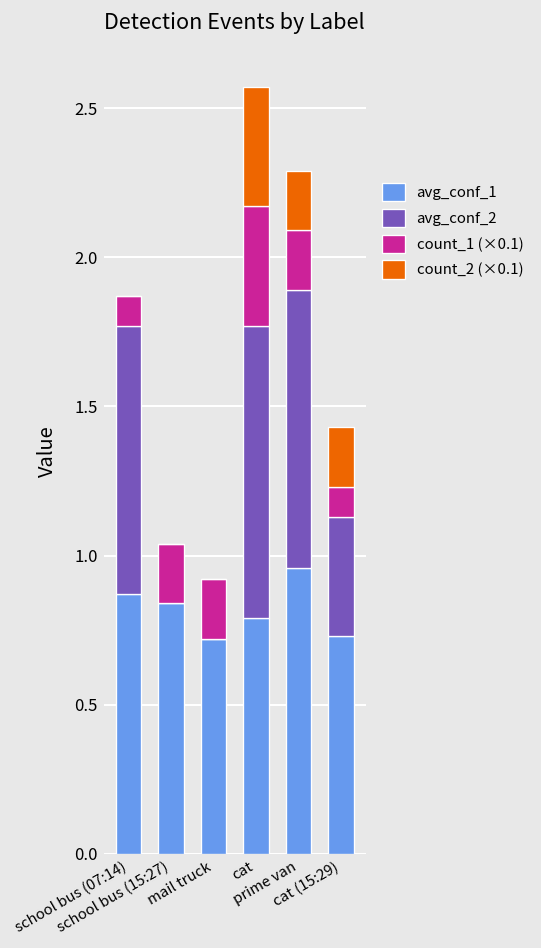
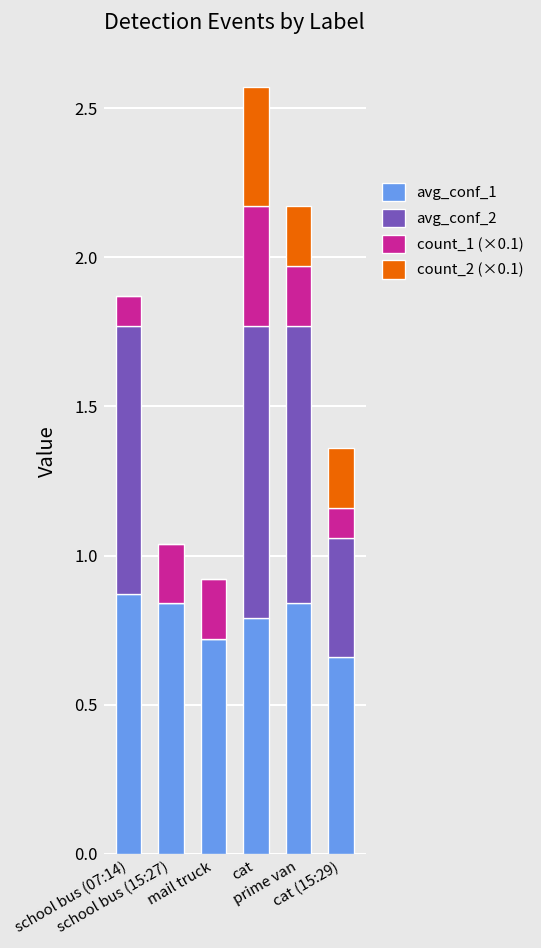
avg_conf_1, prime van: 0.96 -> 0.84
avg_conf_1, cat (15:29): 0.73 -> 0.66
